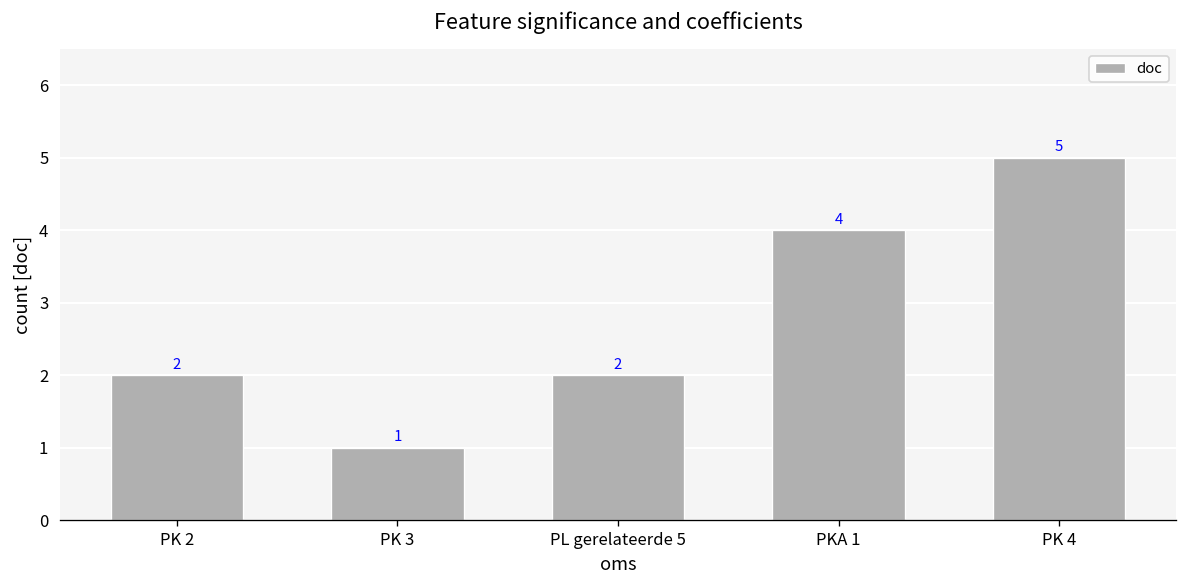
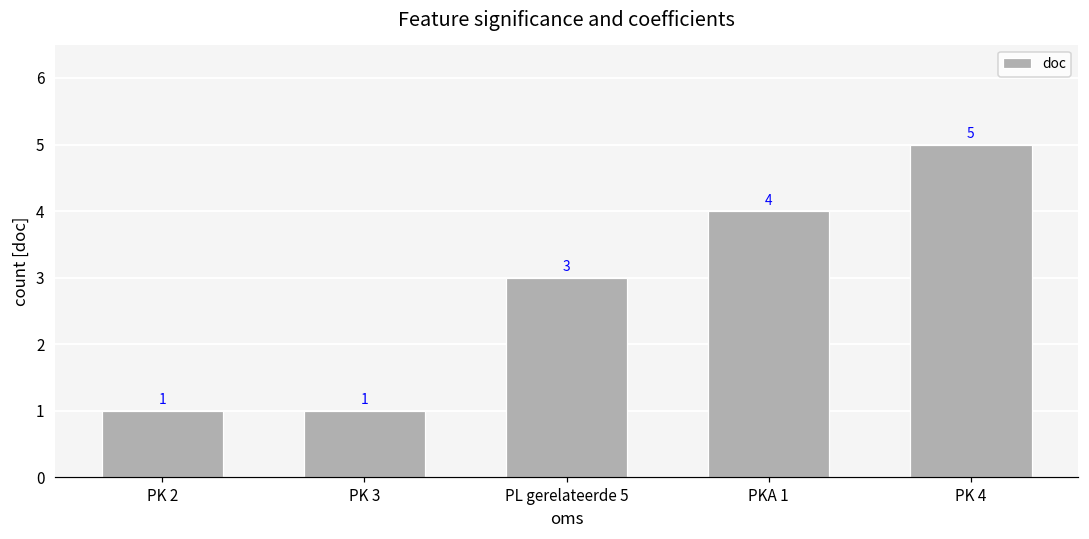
PK 2: 2 -> 1
PL gerelateerde 5: 2 -> 3
